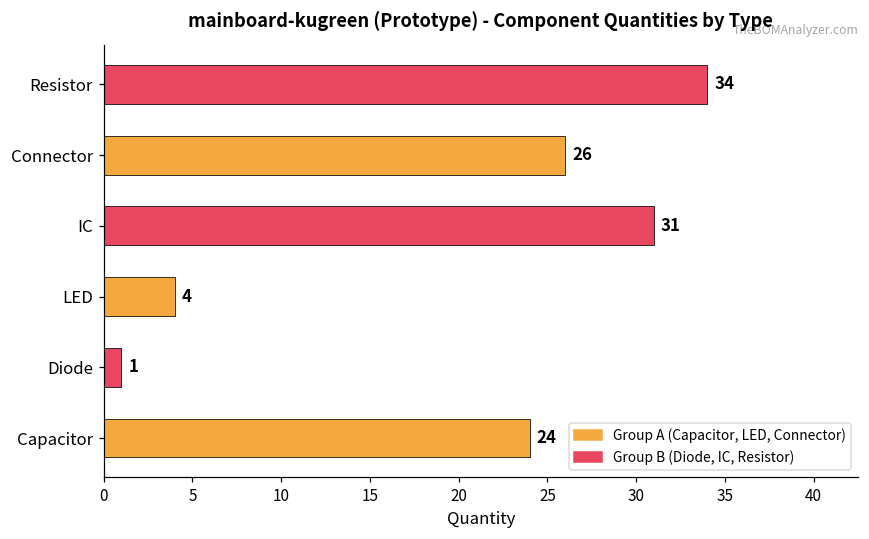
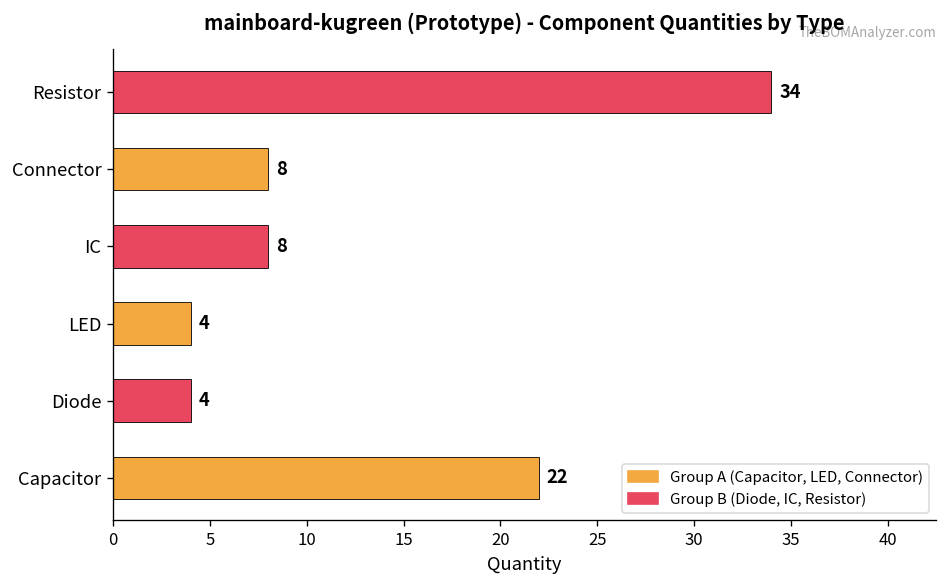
Connector: 26 -> 8
IC: 31 -> 8
Diode: 1 -> 4
Capacitor: 24 -> 22
